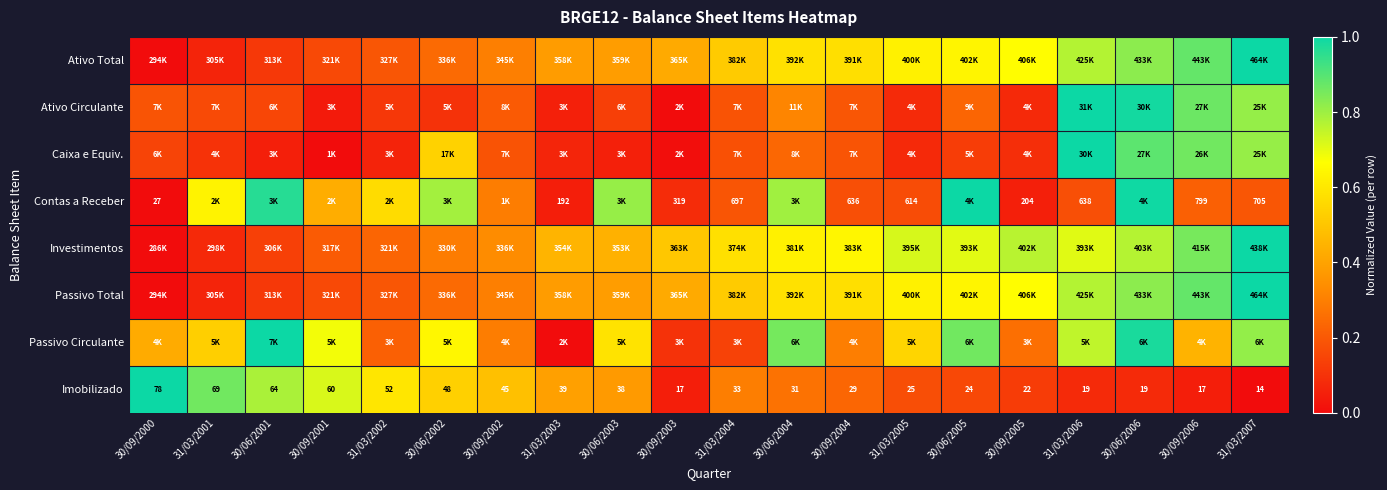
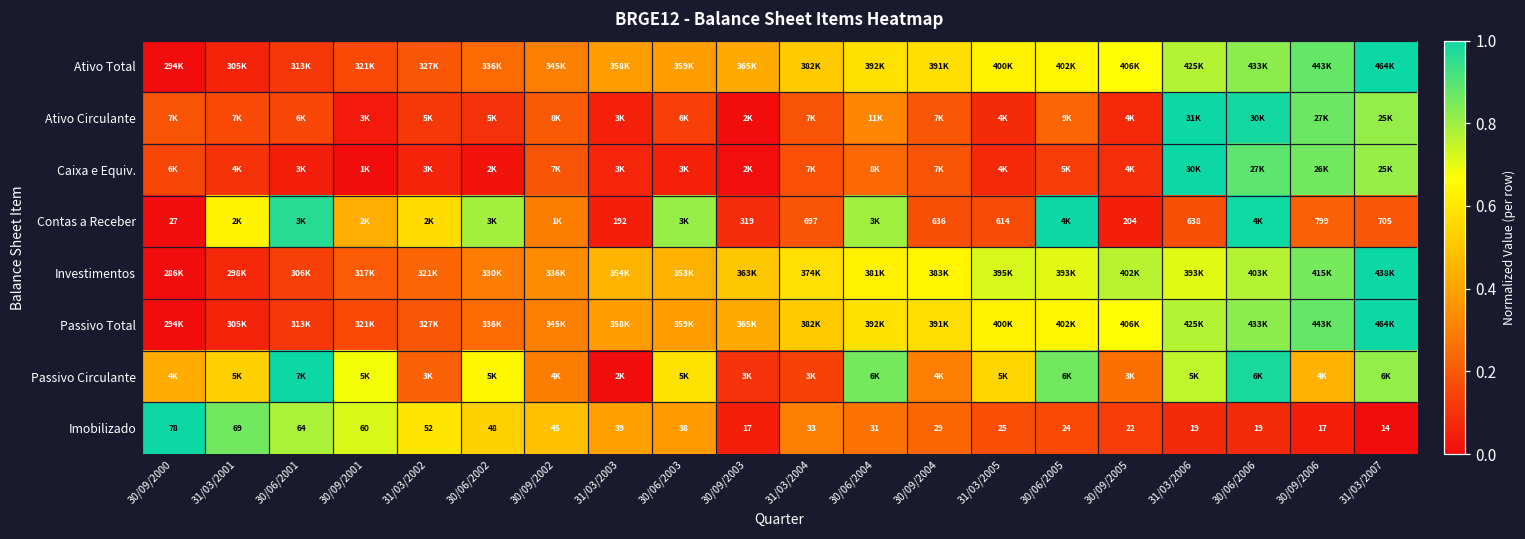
Caixa e Equiv., 30/06/2002: 17K -> 2K
